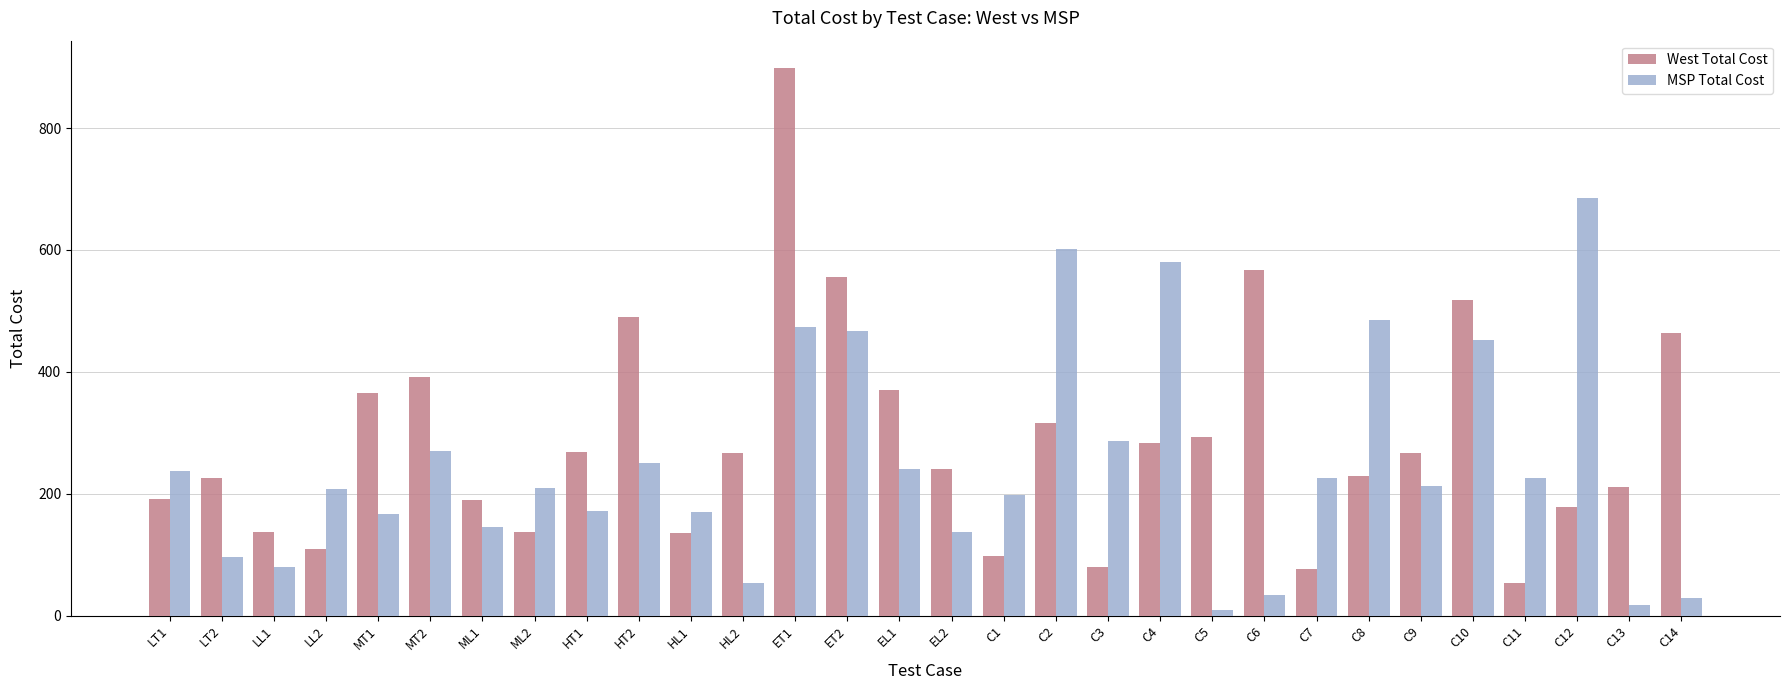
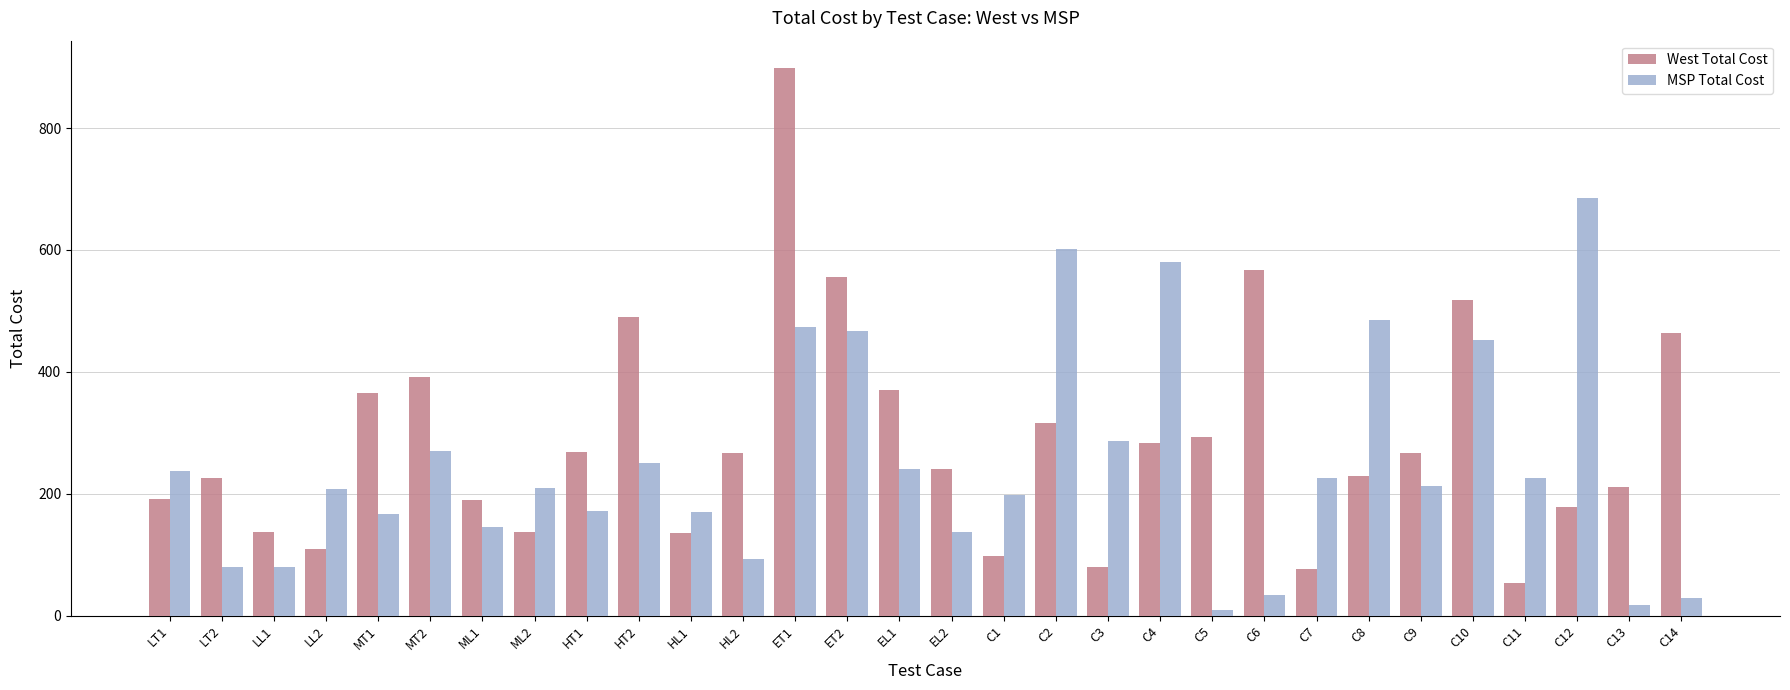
MSP Total Cost, LT2: 100 -> 80
MSP Total Cost, HL2: 50 -> 90
